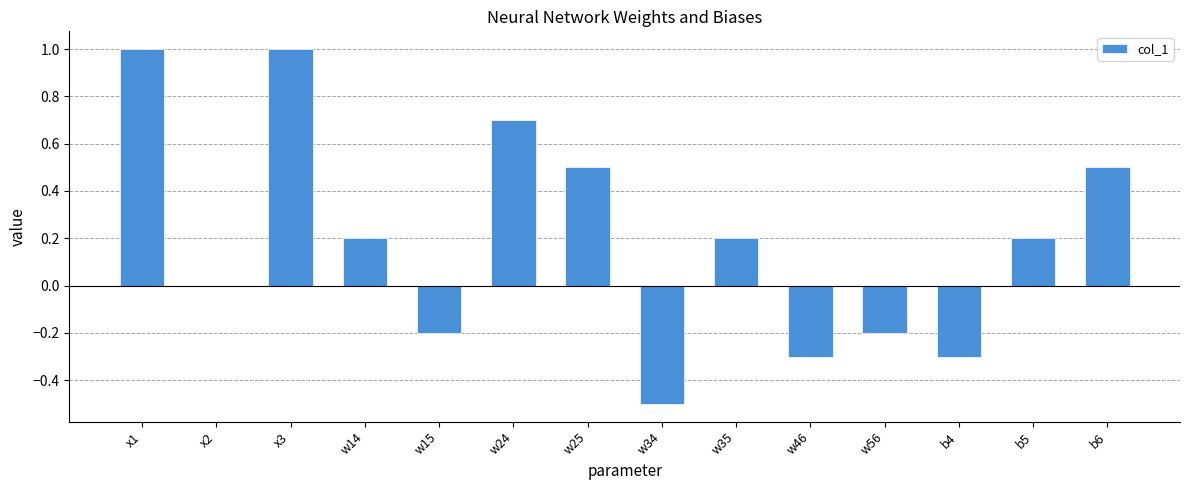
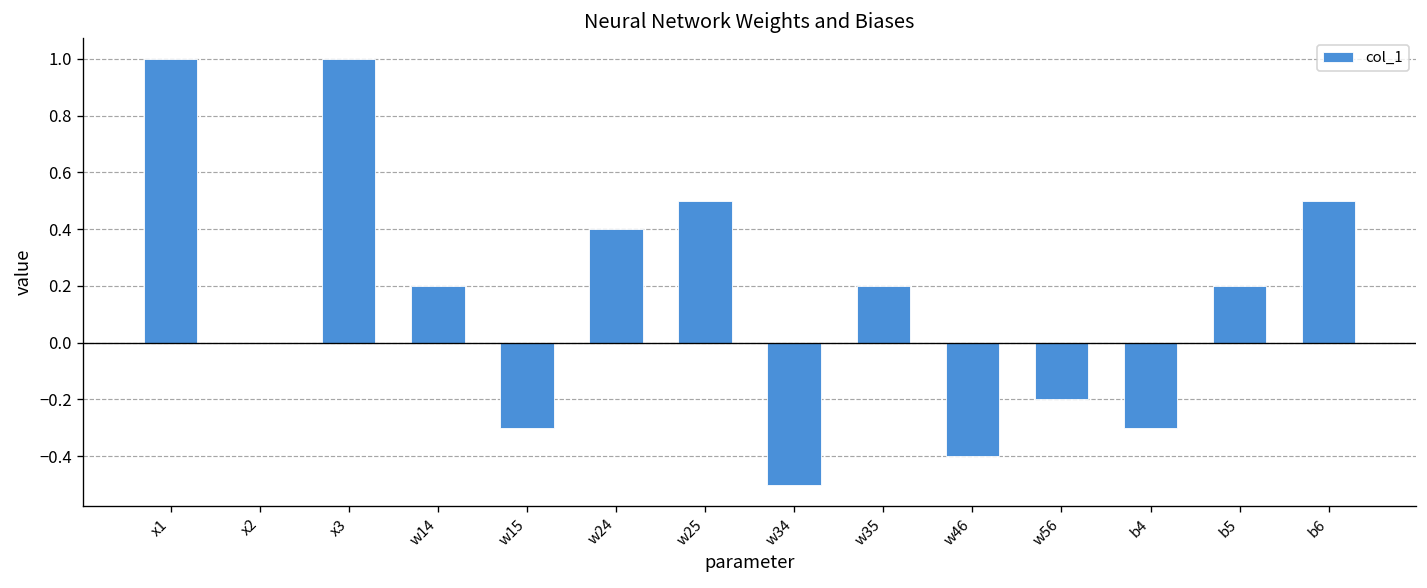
w15: -0.2 -> -0.3
w24: 0.7 -> 0.4
w46: -0.3 -> -0.4
